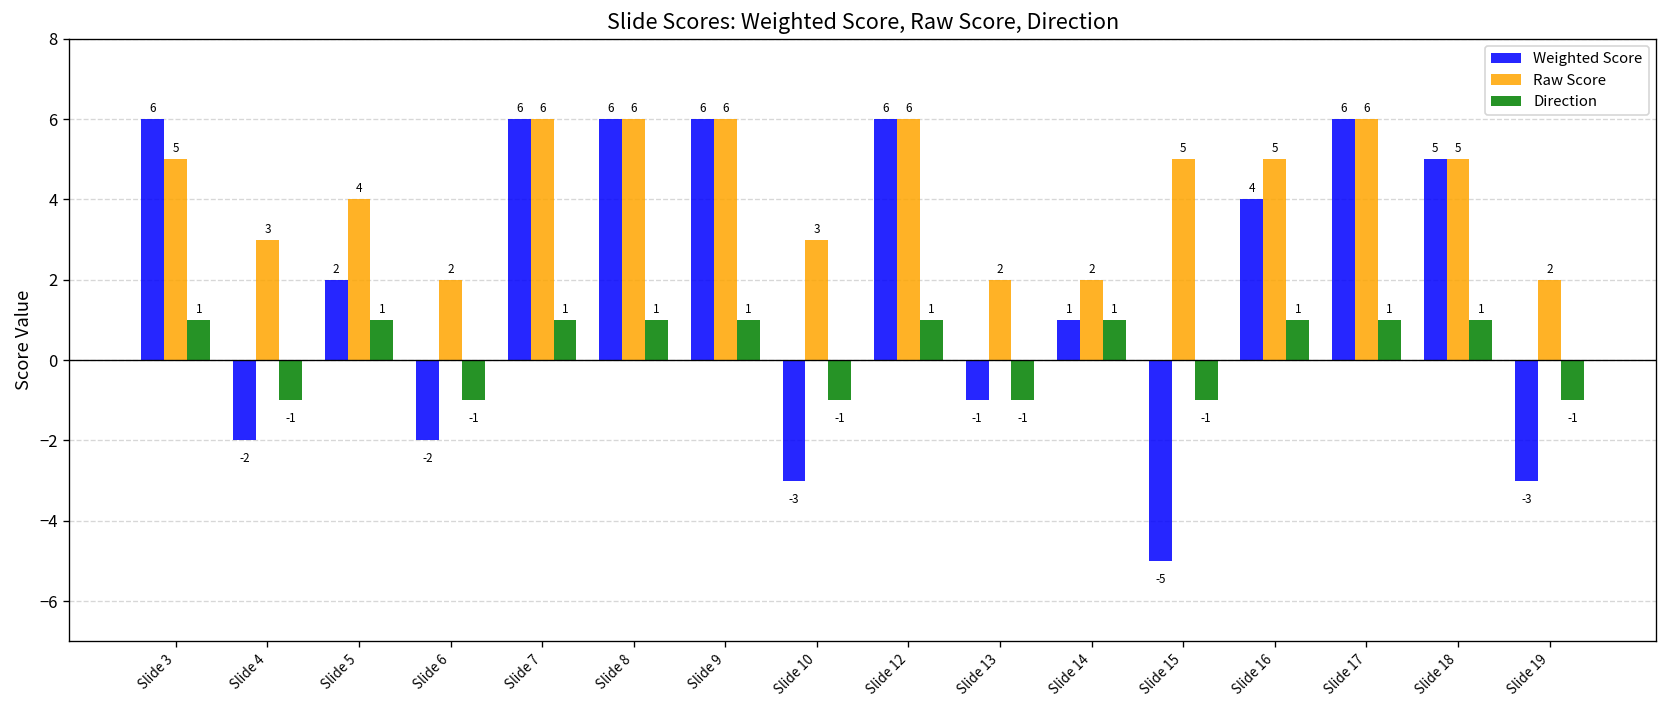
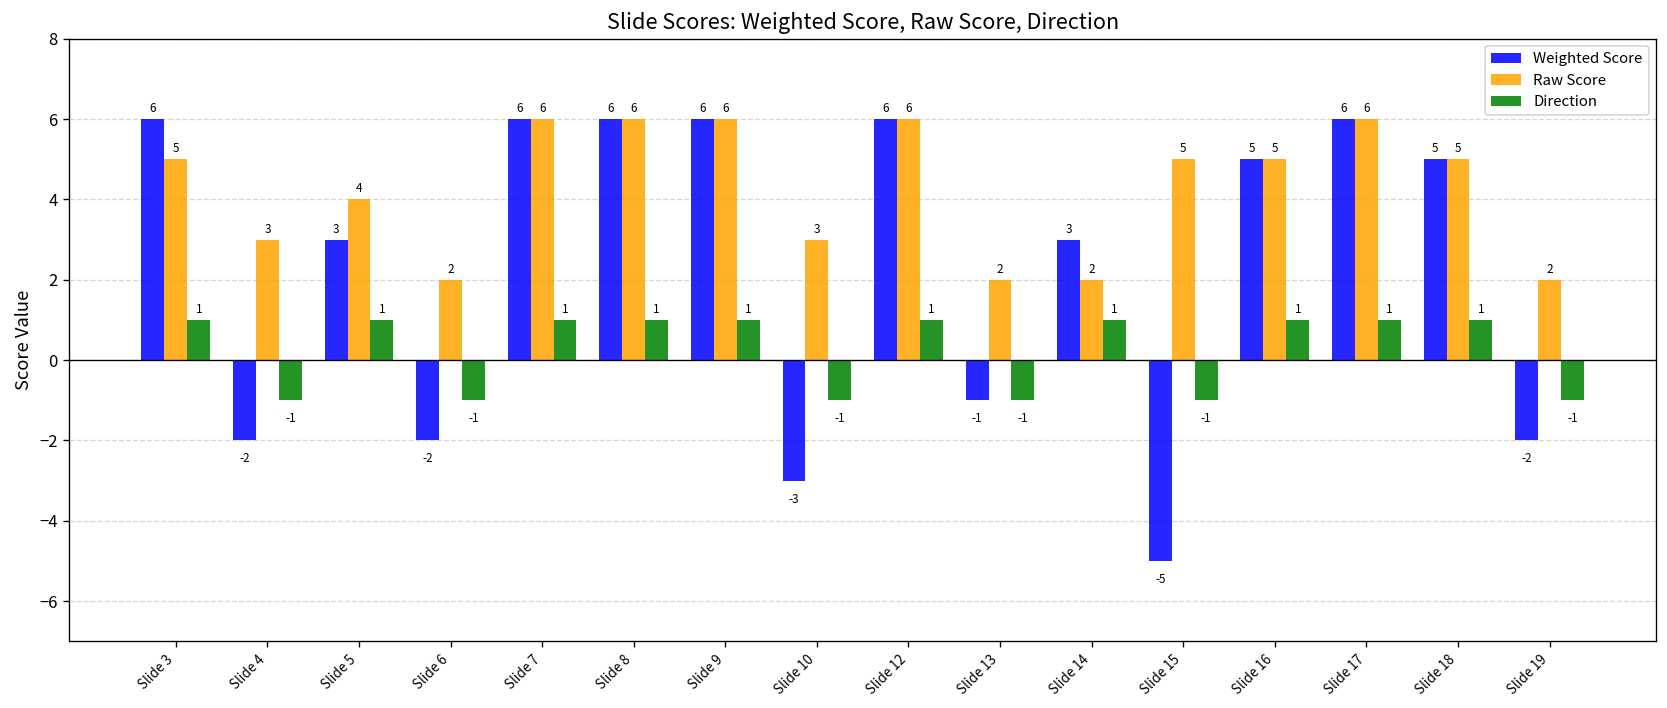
Weighted Score, Slide 5: 2 -> 3
Weighted Score, Slide 14: 1 -> 3
Weighted Score, Slide 16: 4 -> 5
Weighted Score, Slide 19: -3 -> -2
